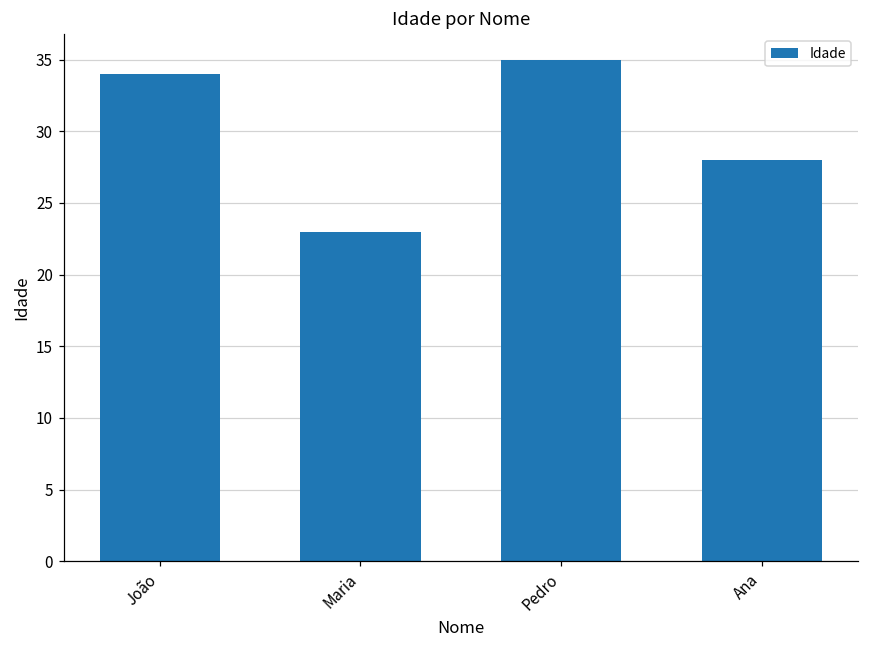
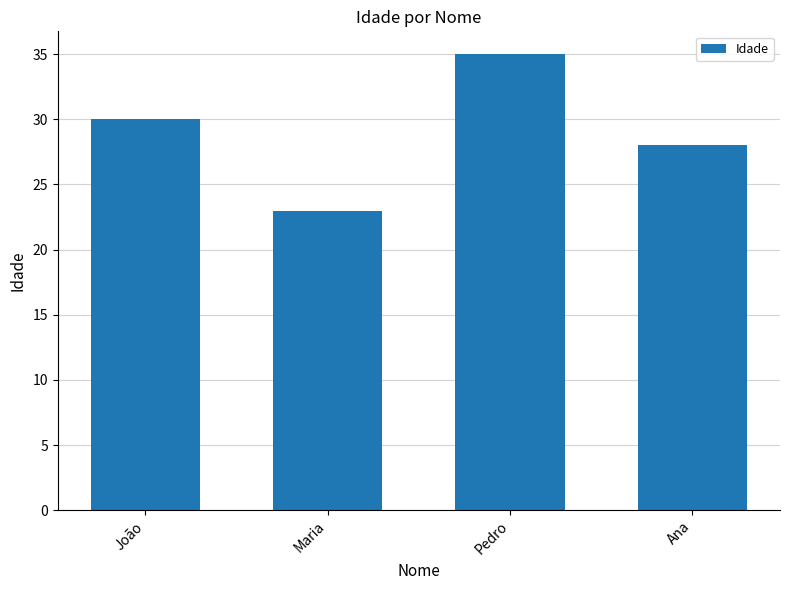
João: 34 -> 30
